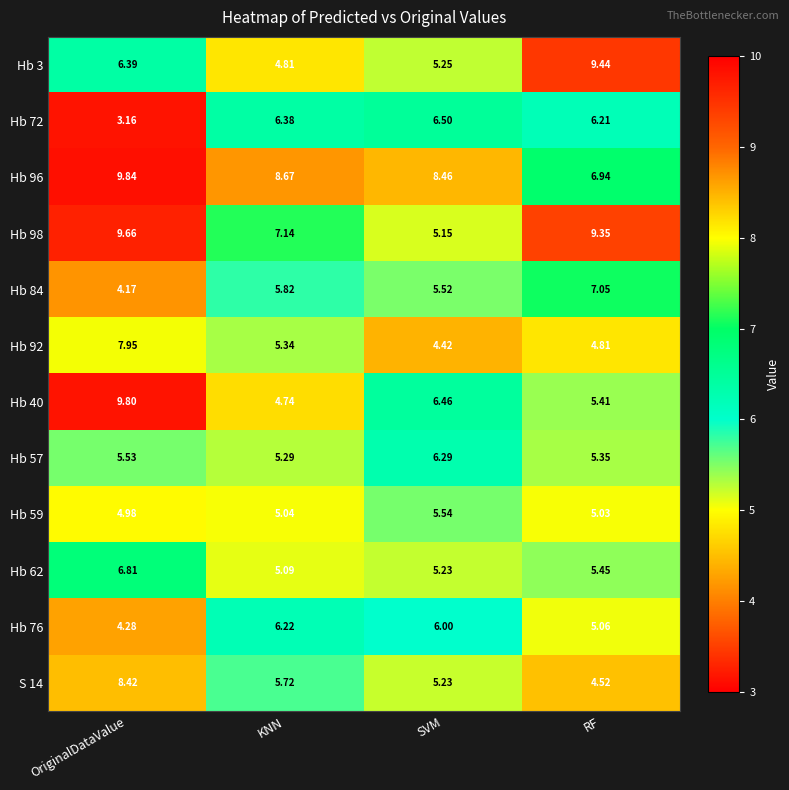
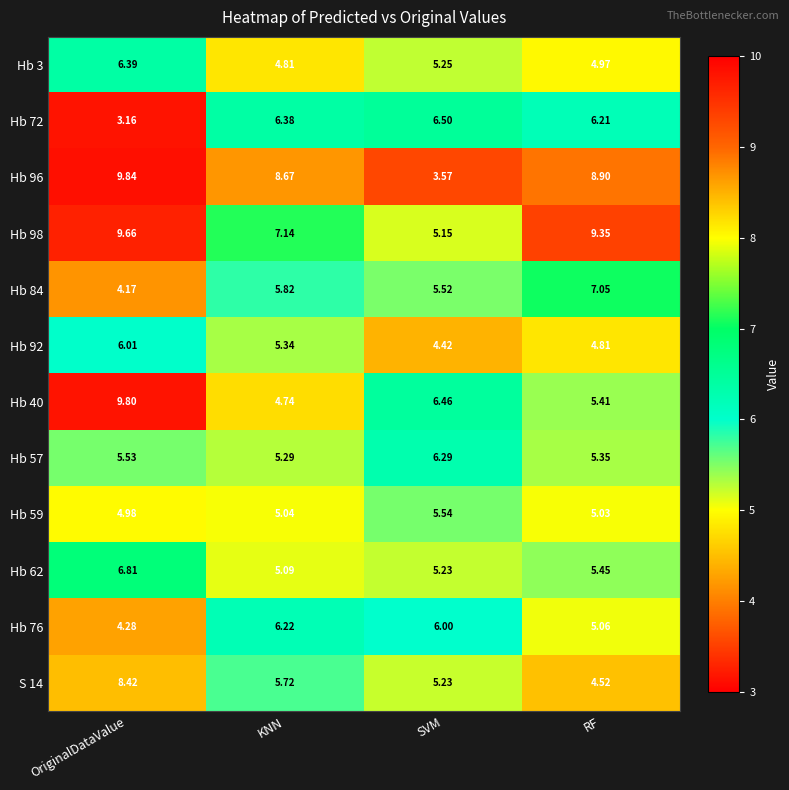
Hb 3, RF: 9.44 -> 4.97
Hb 96, SVM: 8.46 -> 3.57
Hb 96, RF: 6.94 -> 8.90
Hb 92, OriginalDataValue: 7.95 -> 6.01
